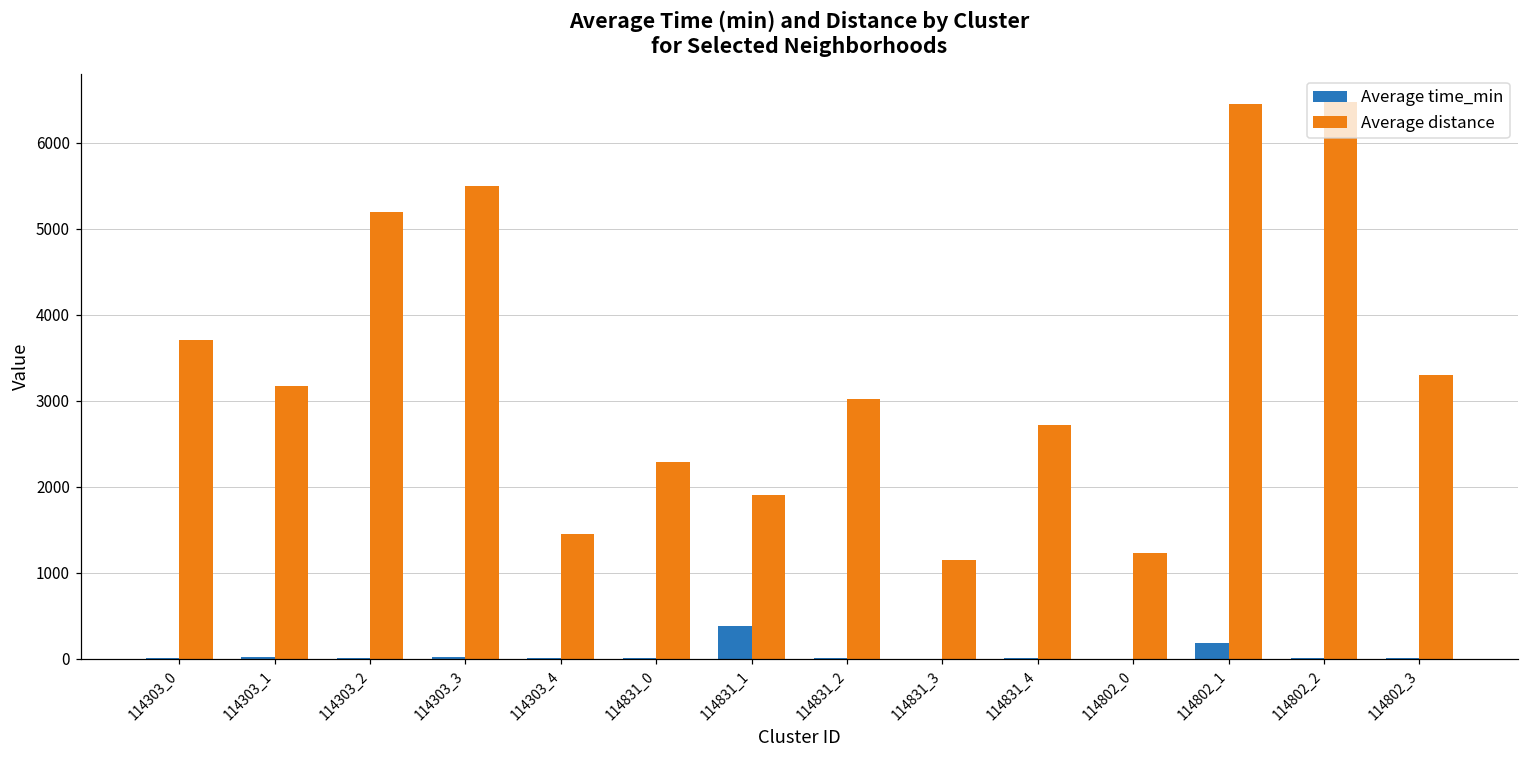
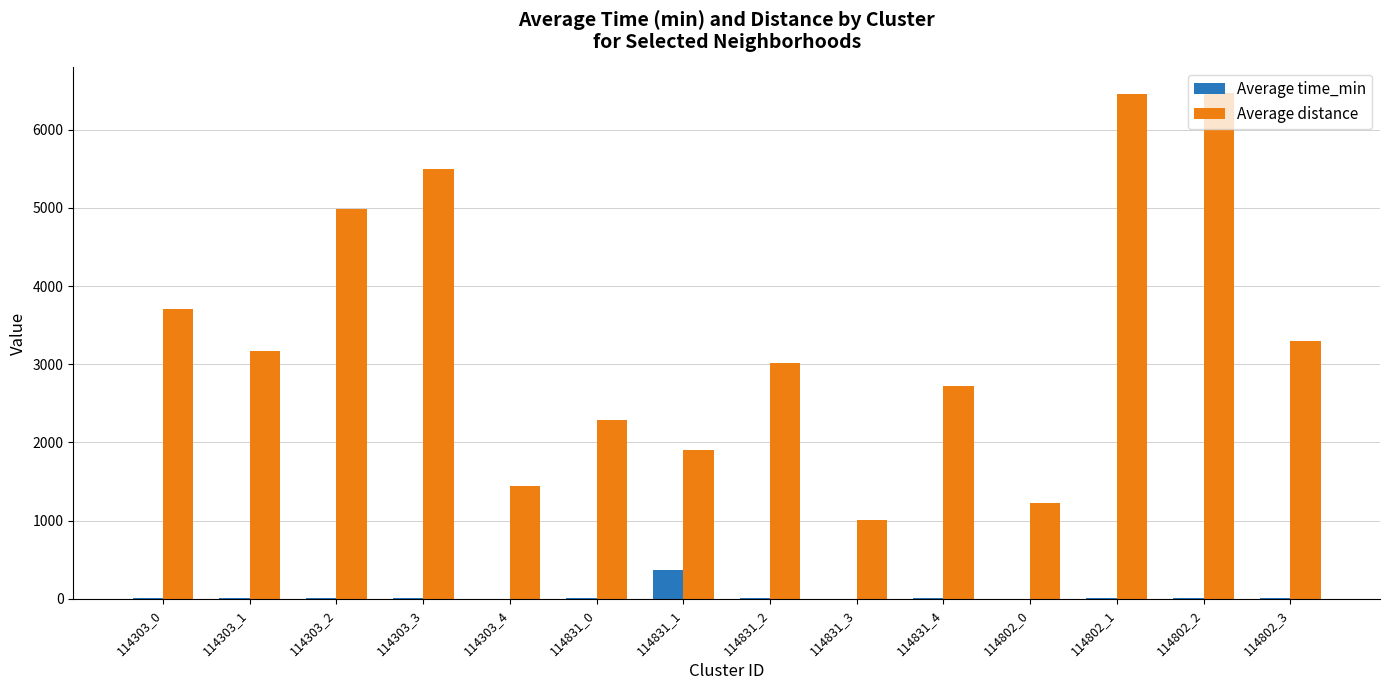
Average distance, 114303_2: 5200 -> 5000
Average distance, 114831_3: 1100 -> 1000
Average time_min, 114802_1: 200 -> 0
